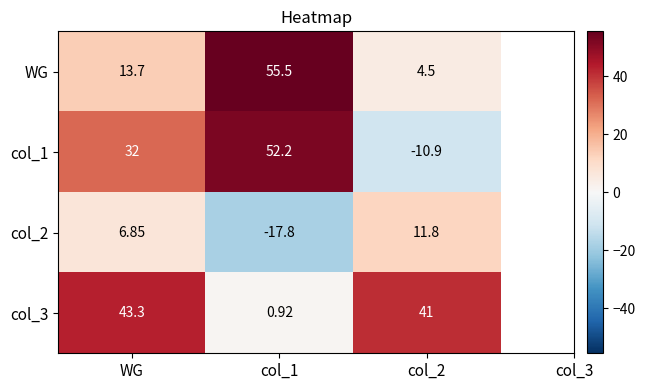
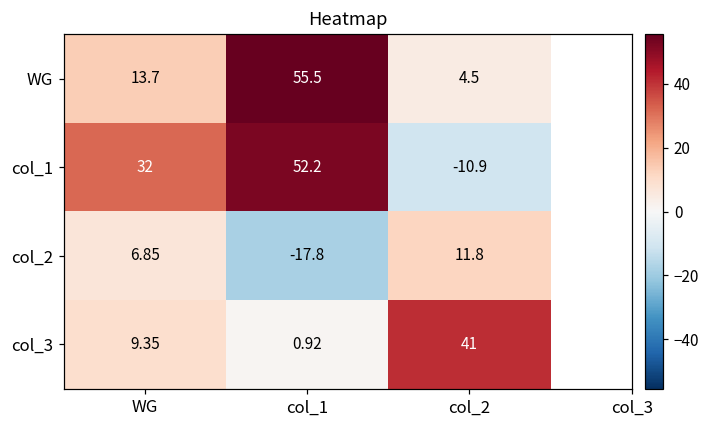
col_3, WG: 43.3 -> 9.35
